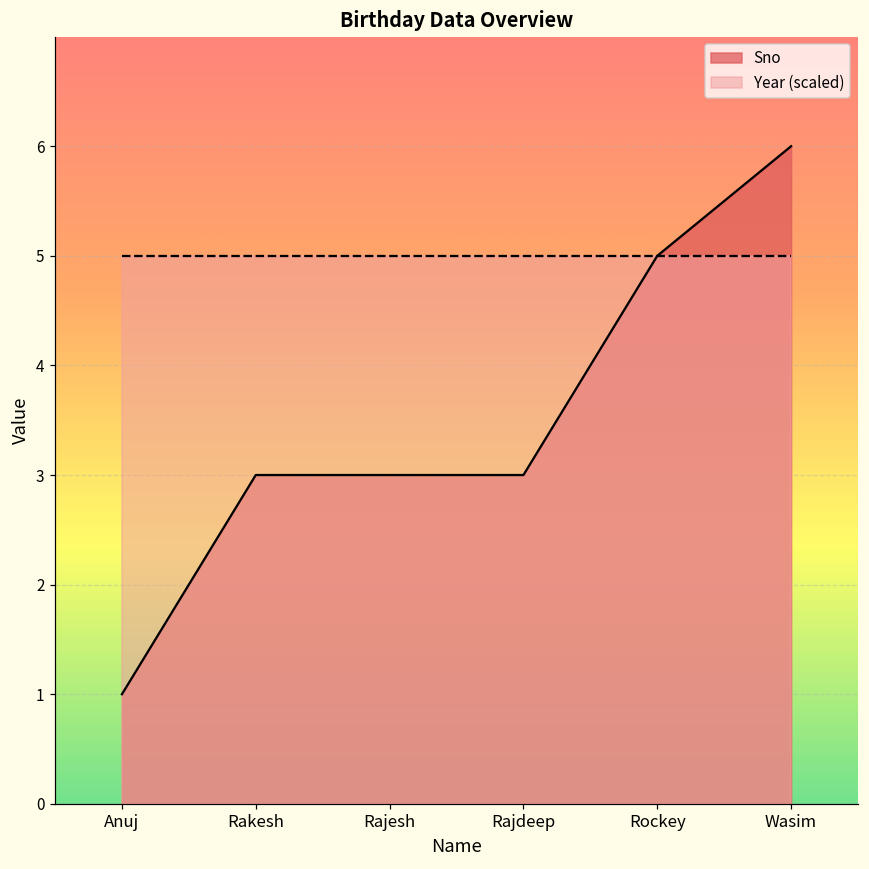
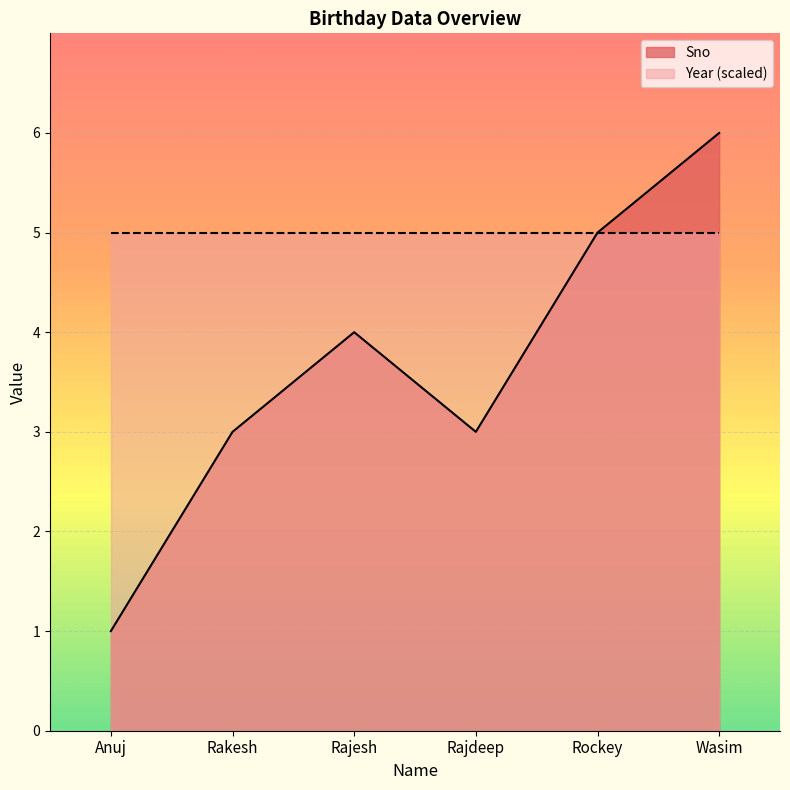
Sno, Rajesh: 3 -> 4
